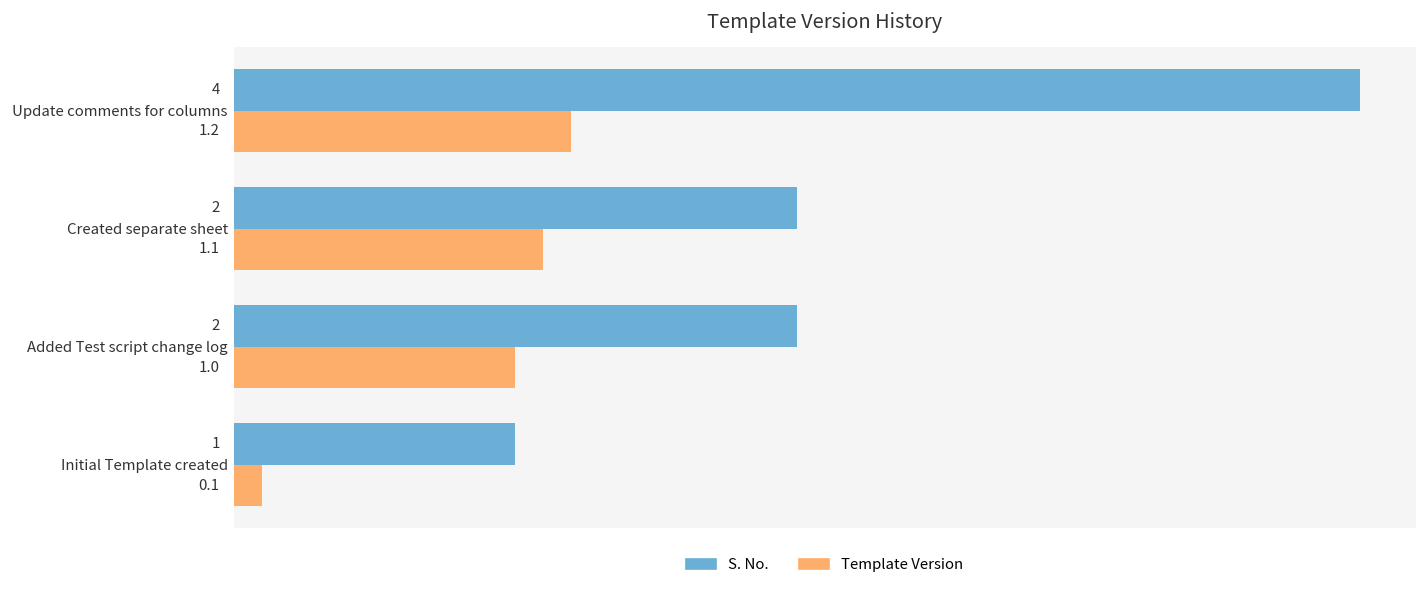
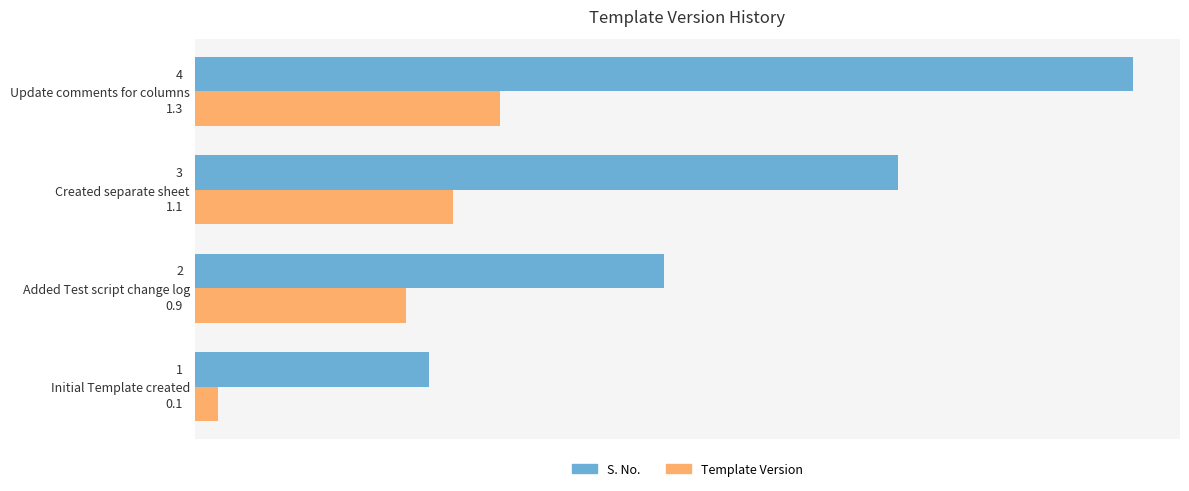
Template Version, Update comments for columns: 1.2 -> 1.3
S. No., Created separate sheet: 2 -> 3
Template Version, Added Test script change log: 1.0 -> 0.9
